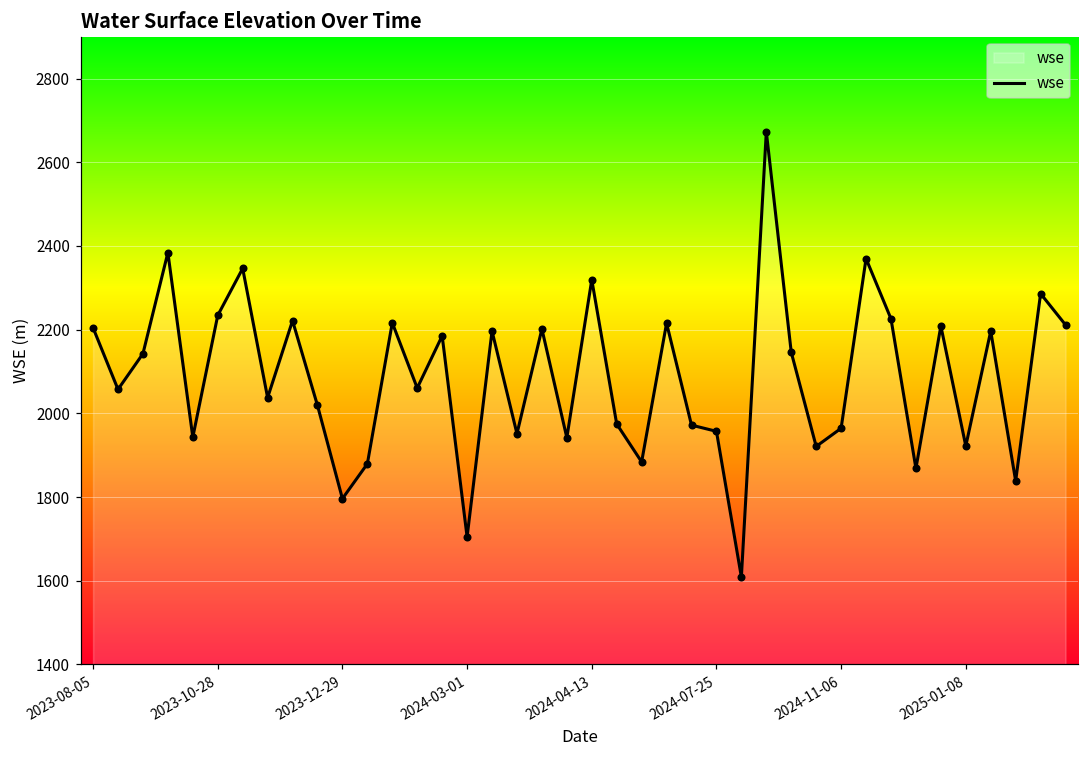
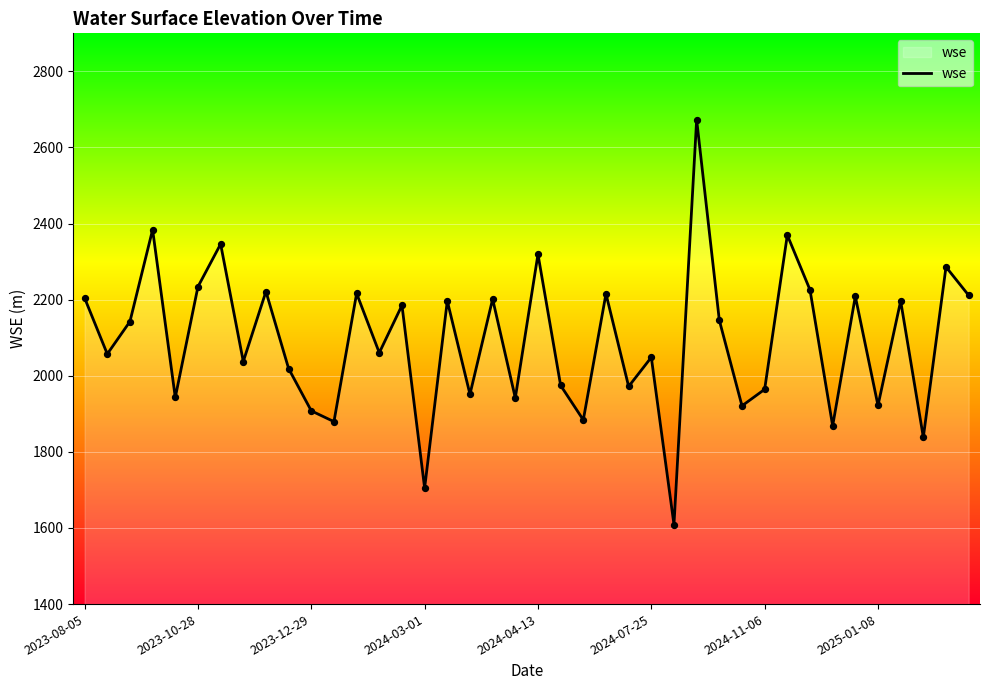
2023-12-29: 1800 -> 1910
2024-07-25: 1960 -> 2050
